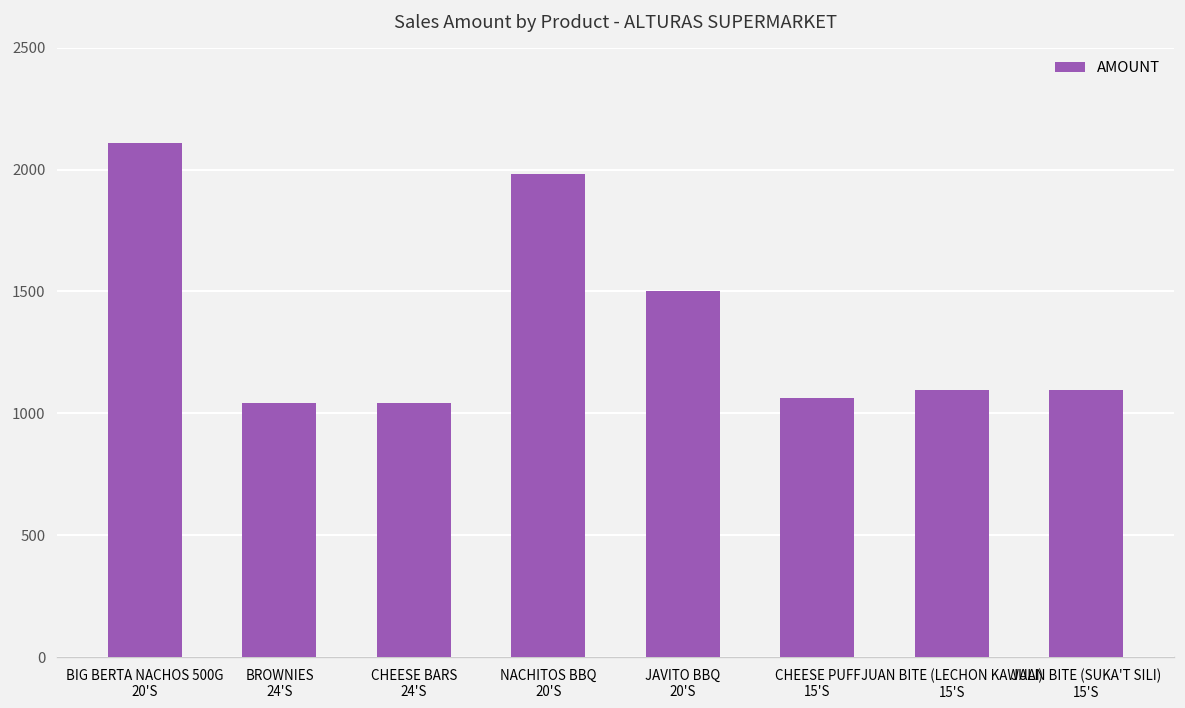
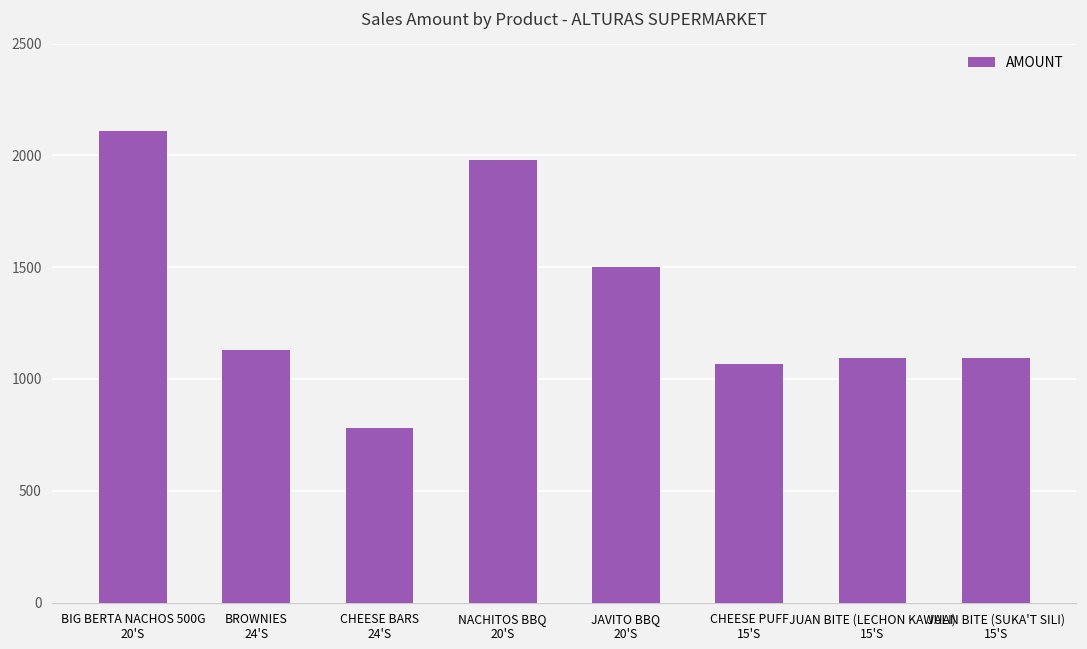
BROWNIES 24'S: 1040 -> 1130
CHEESE BARS 24'S: 1040 -> 780
